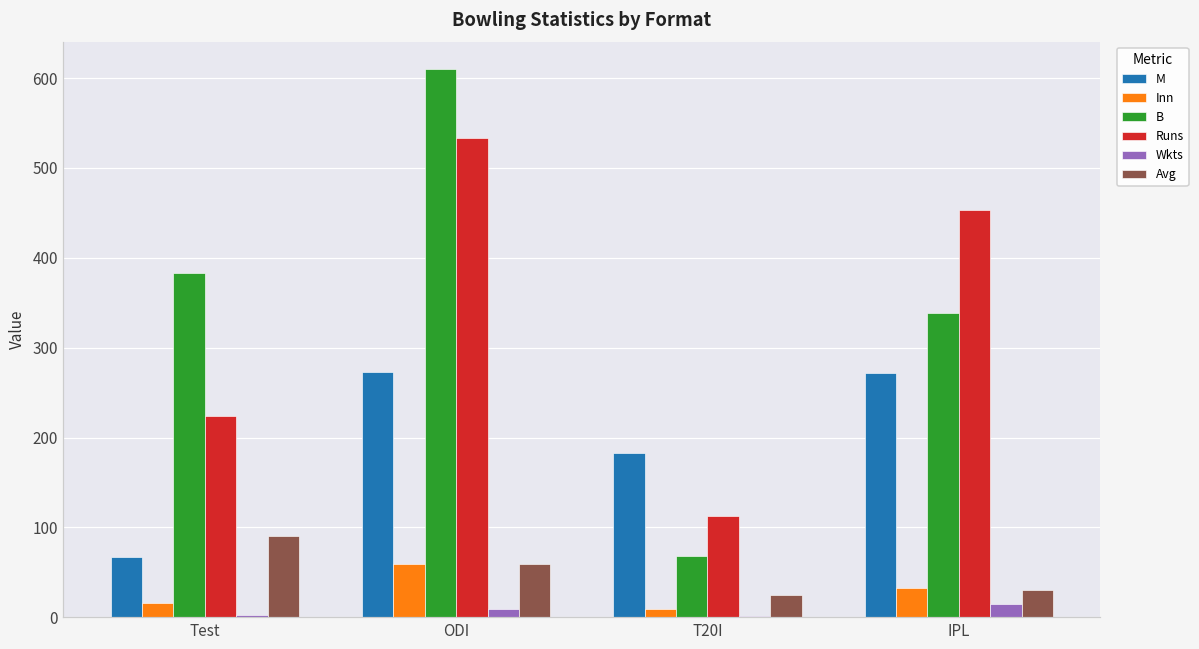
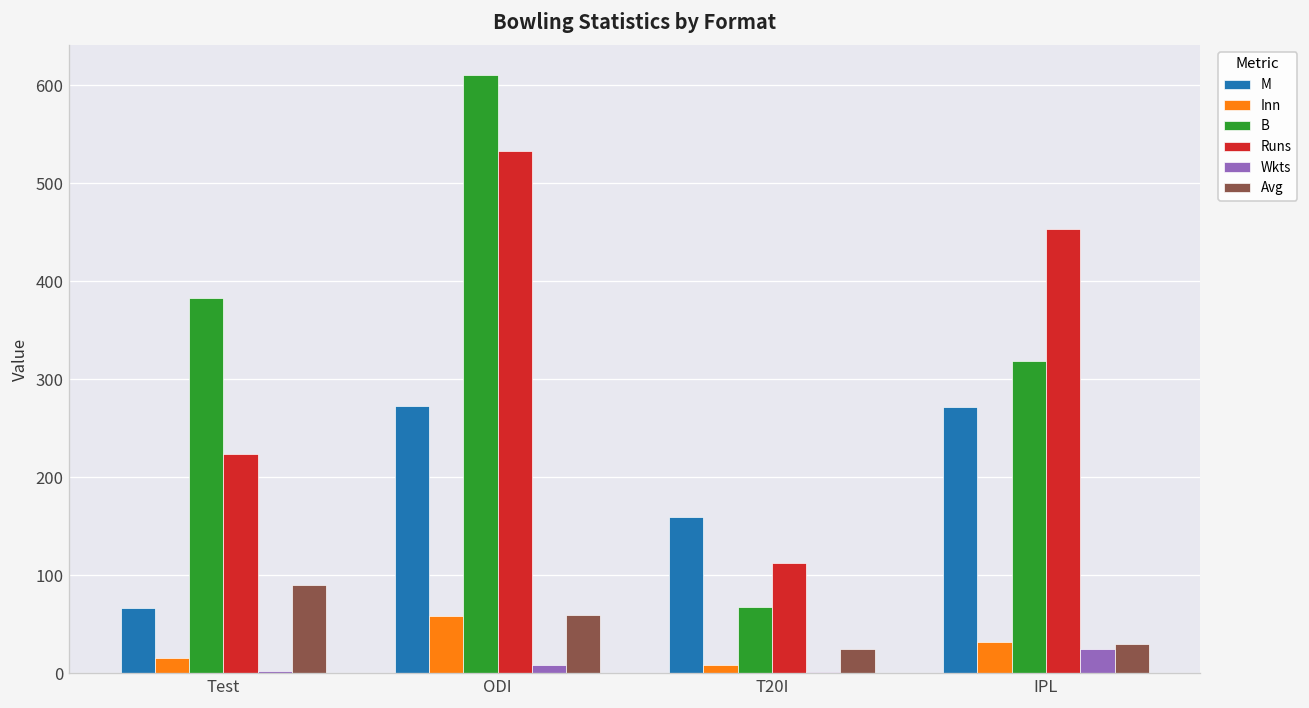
M, T20I: 180 -> 160
B, IPL: 340 -> 320
Wkts, IPL: 20 -> 30
